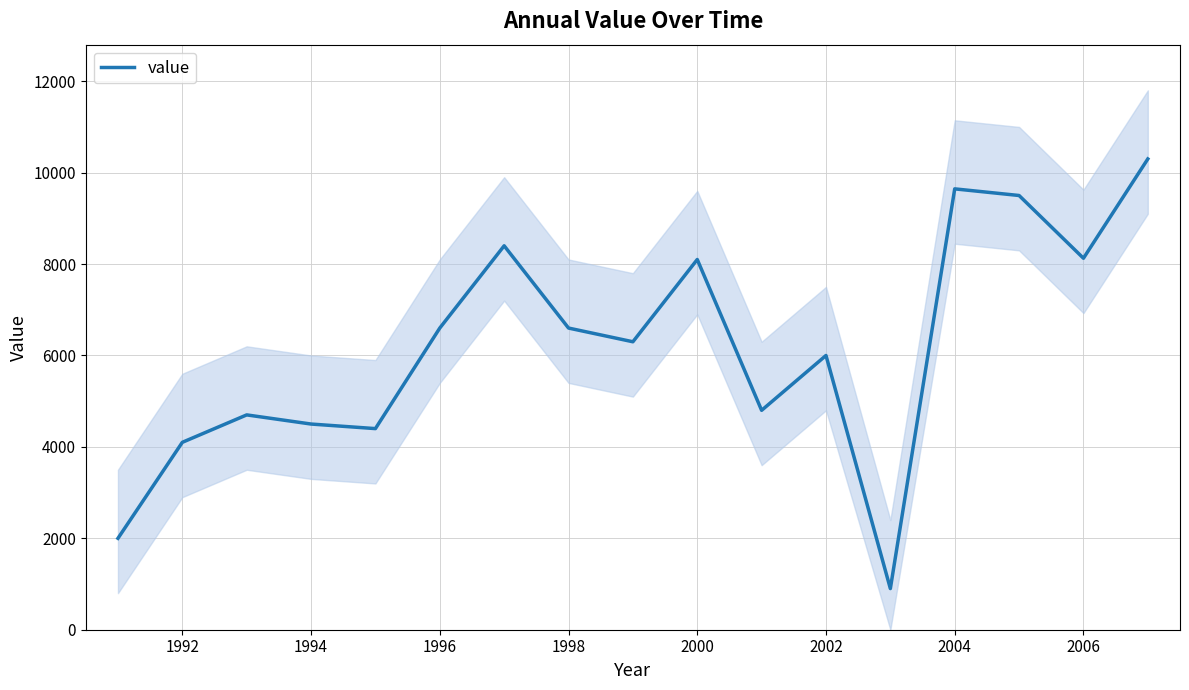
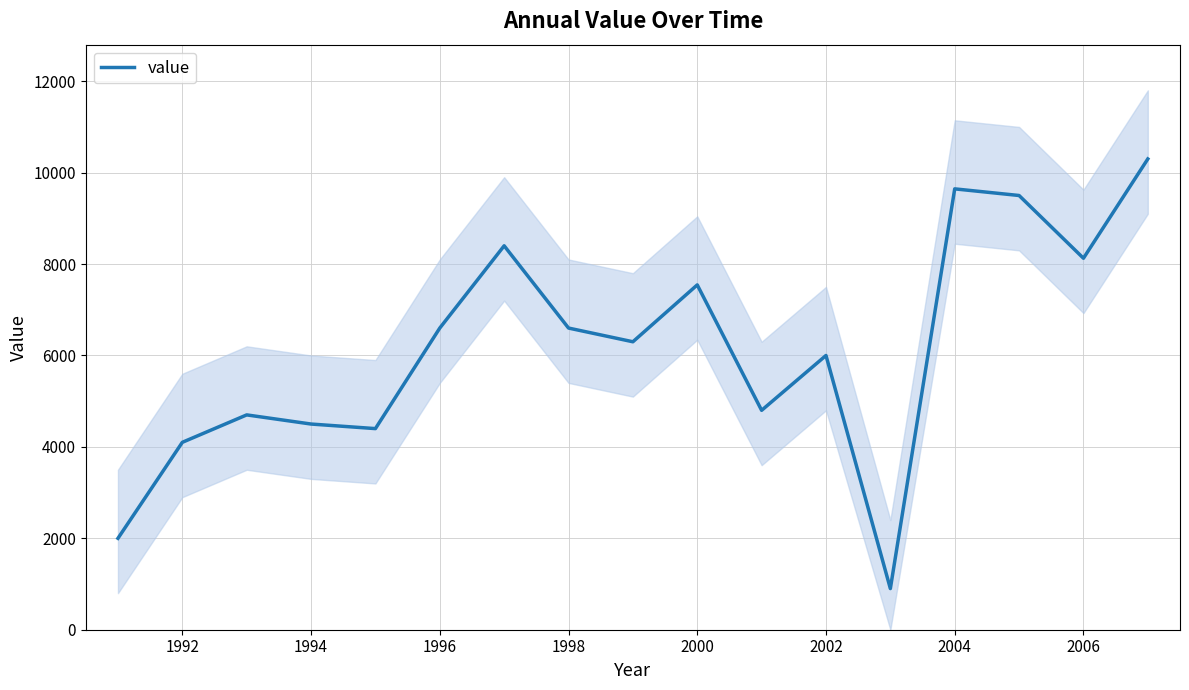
value, 2000: 8100 -> 7500
